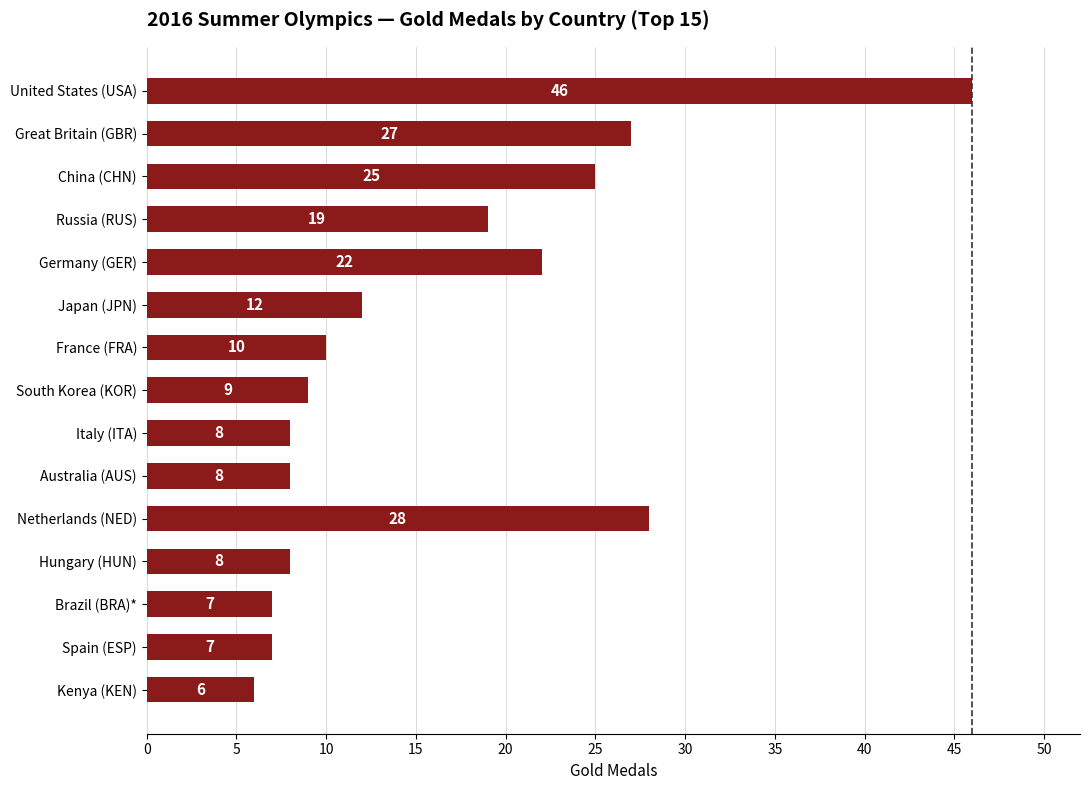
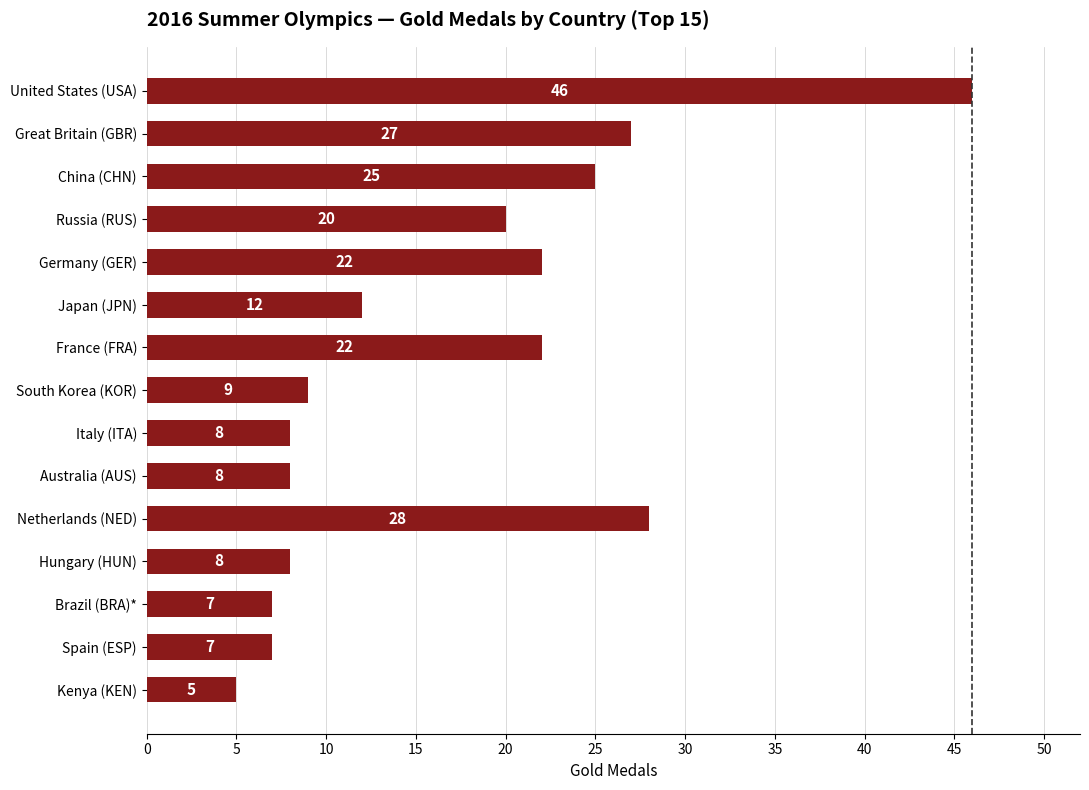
Russia (RUS): 19 -> 20
France (FRA): 10 -> 22
Kenya (KEN): 6 -> 5
